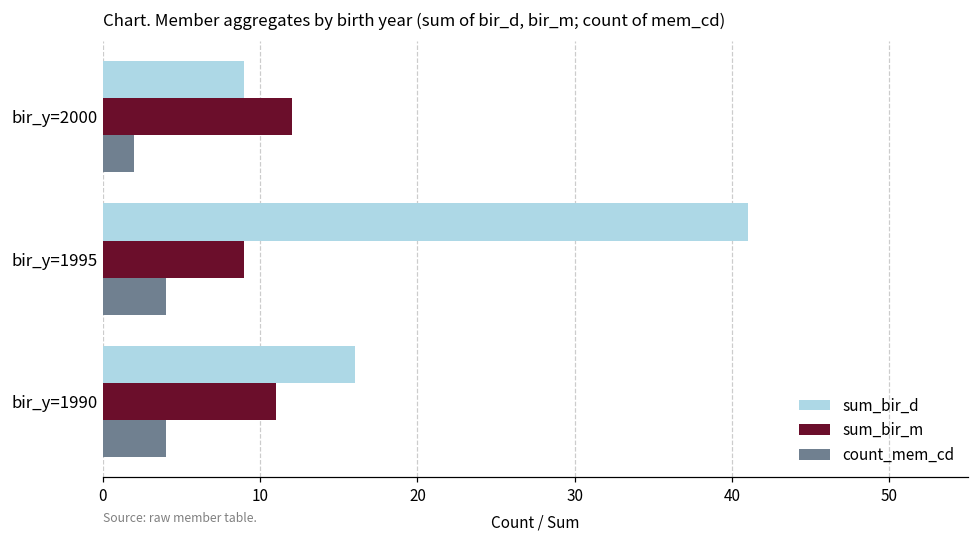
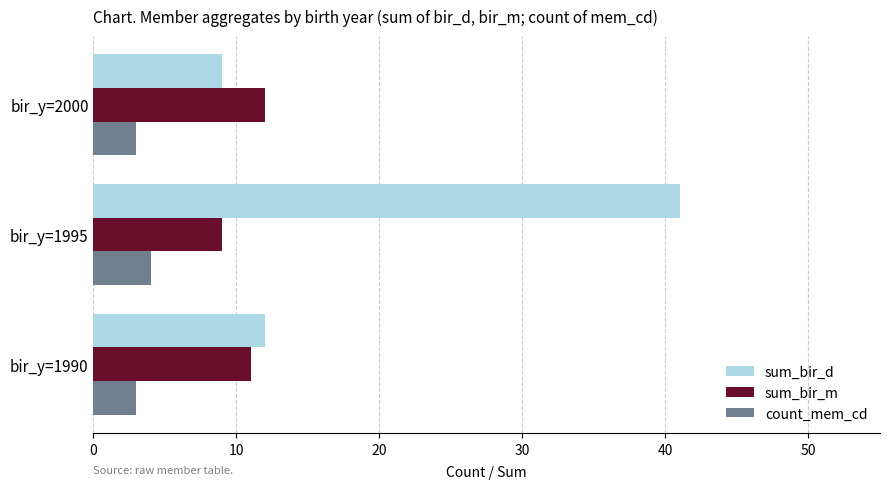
count_mem_cd, bir_y=2000: 2 -> 3
sum_bir_d, bir_y=1990: 16 -> 12
count_mem_cd, bir_y=1990: 4 -> 3
